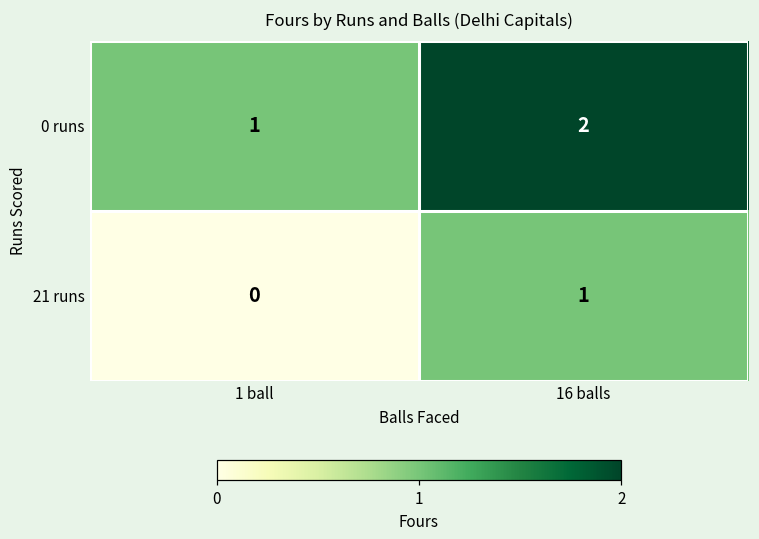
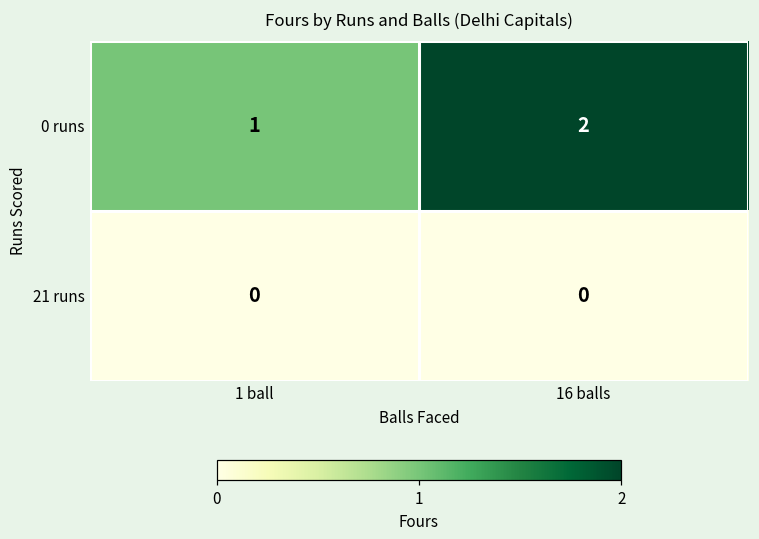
21 runs, 16 balls: 1 -> 0
